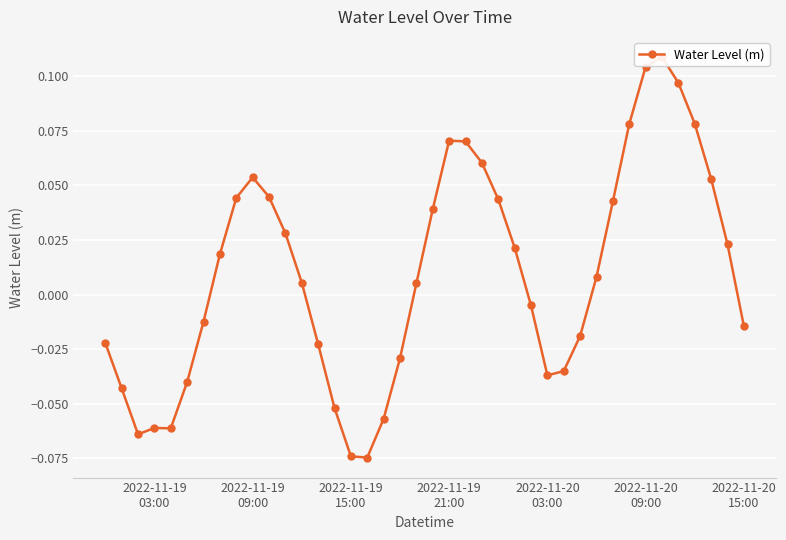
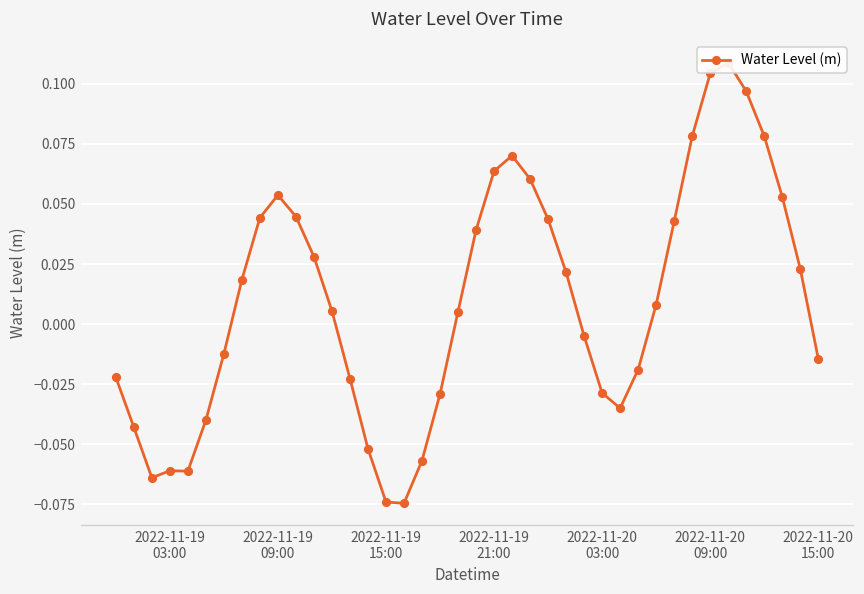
2022-11-19 21:00: 0.071 -> 0.064
2022-11-20 03:00: -0.037 -> -0.029
